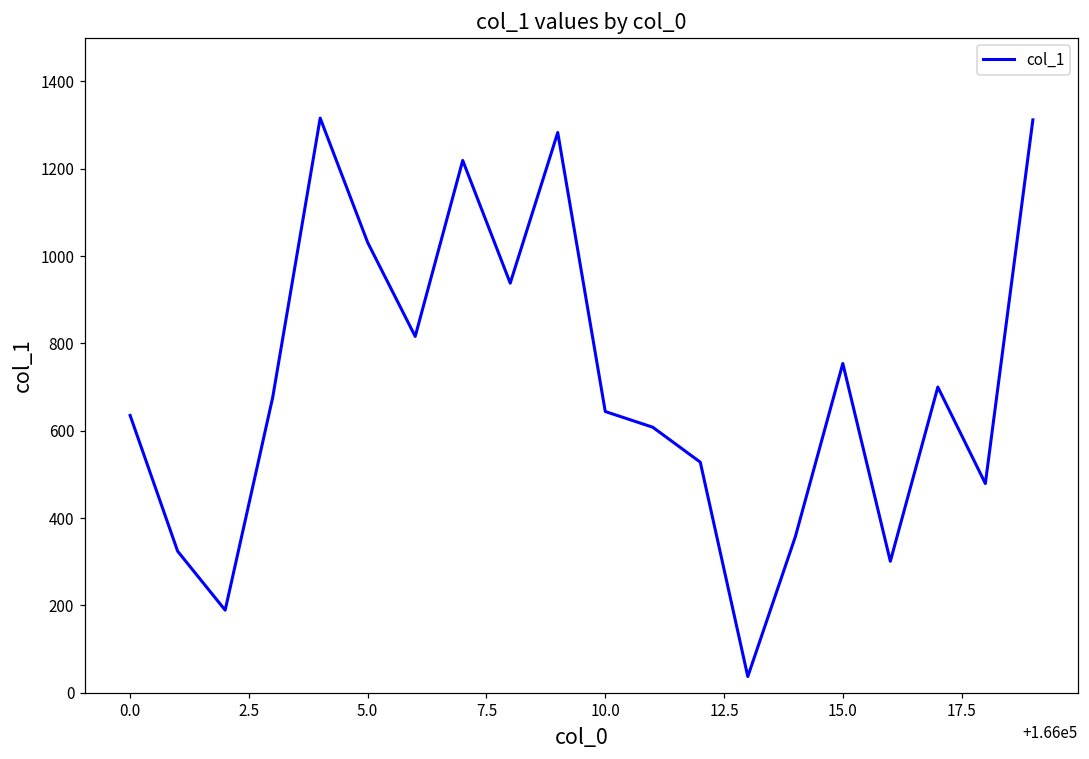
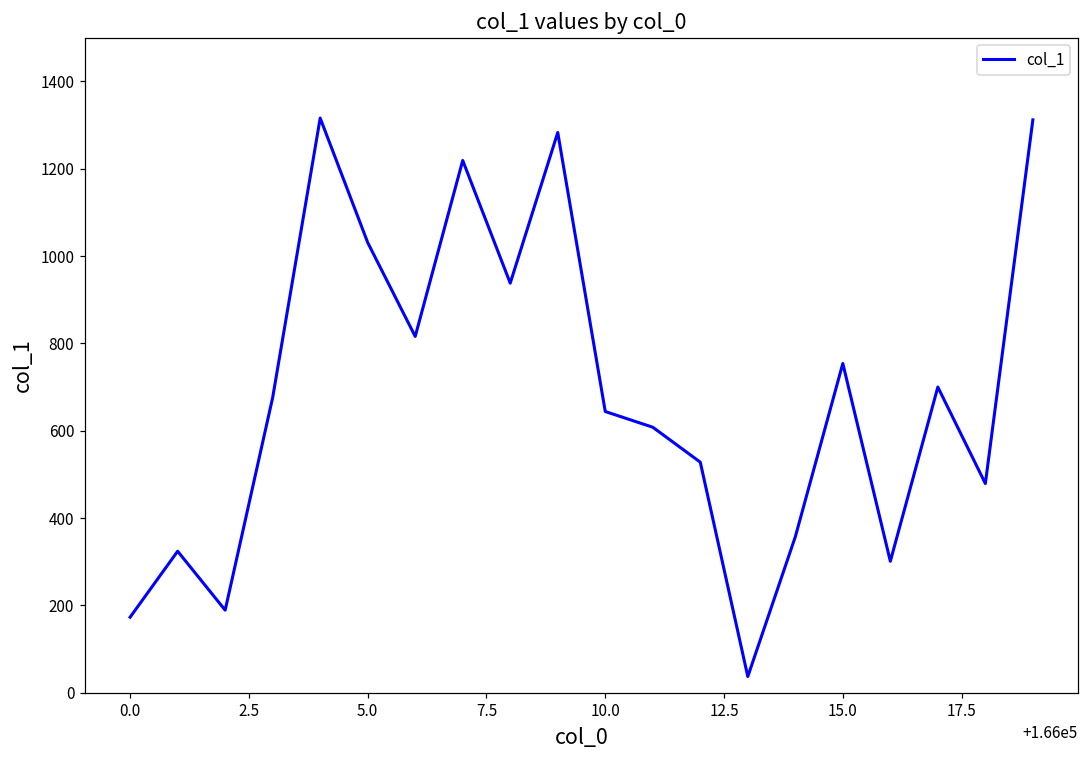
0.0: 640 -> 170
